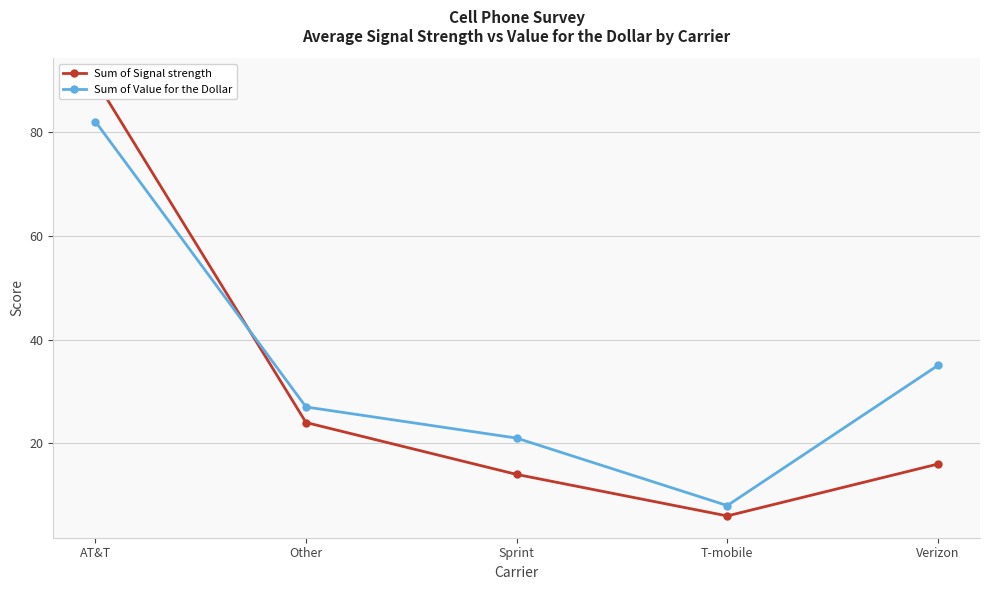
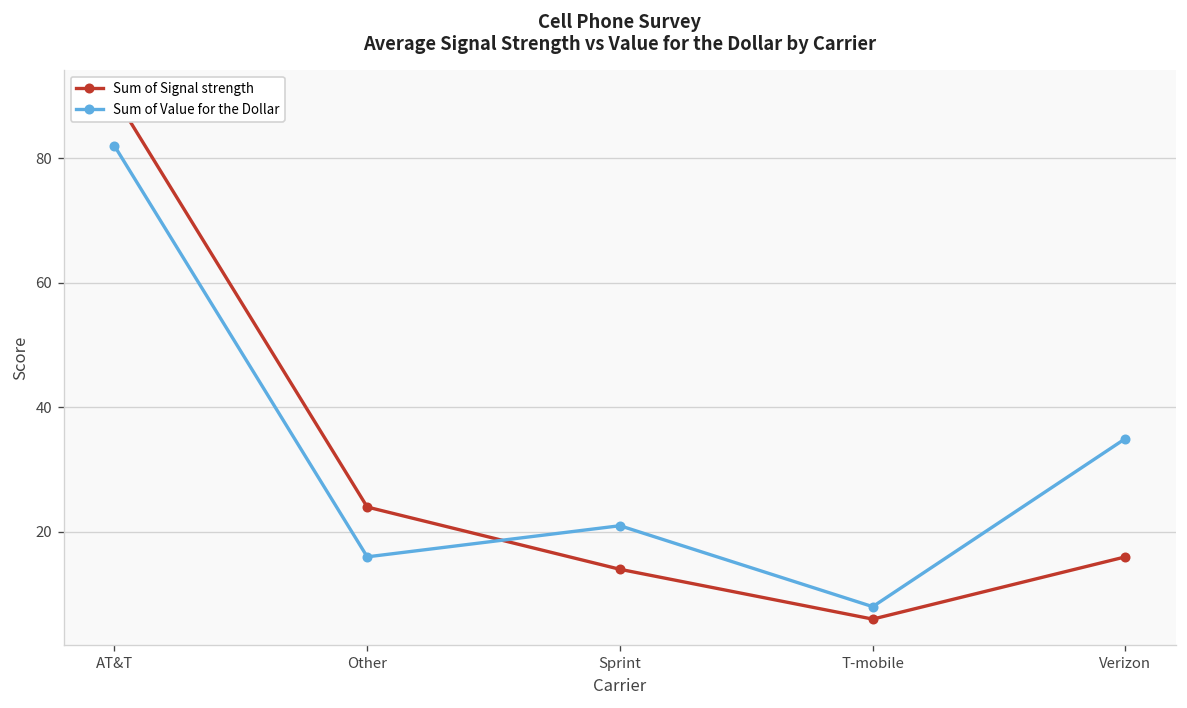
Sum of Value for the Dollar, Other: 27 -> 16
